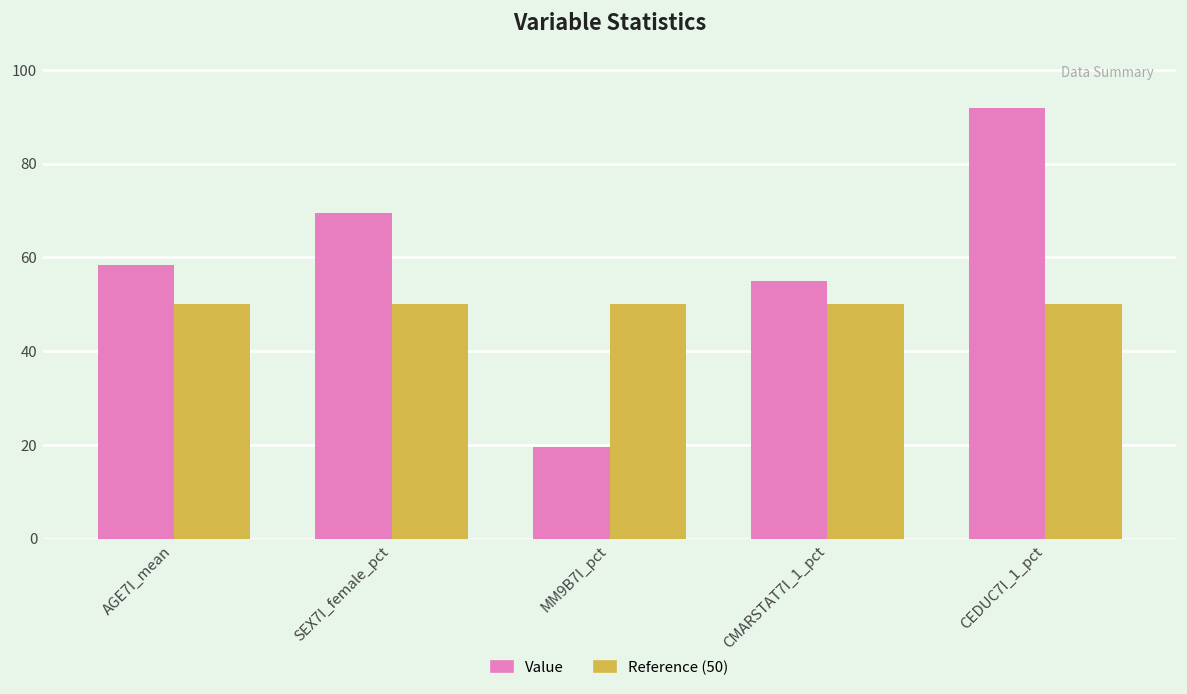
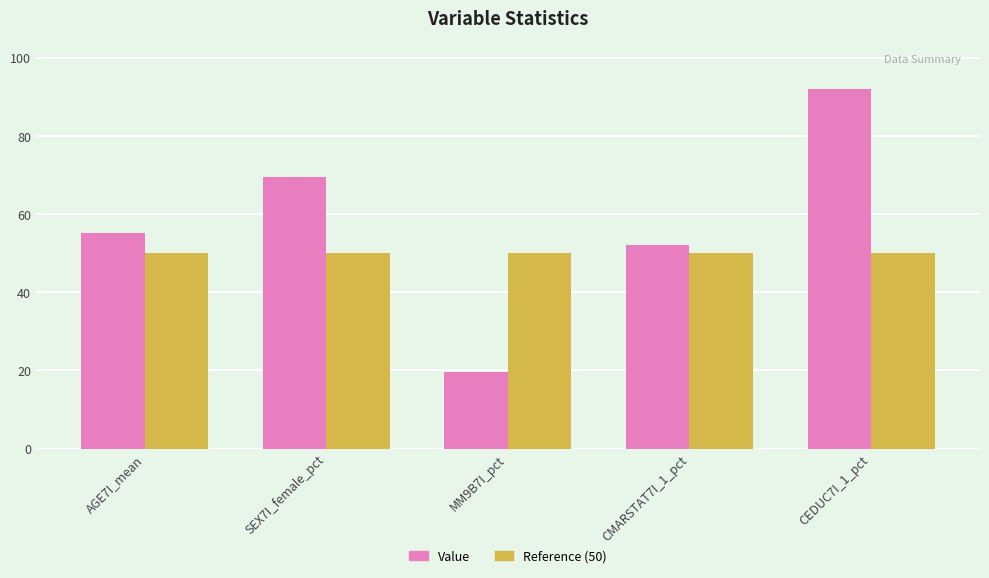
Value, AGE7I_mean: 58 -> 55
Value, CMARSTAT7I_1_pct: 55 -> 52
